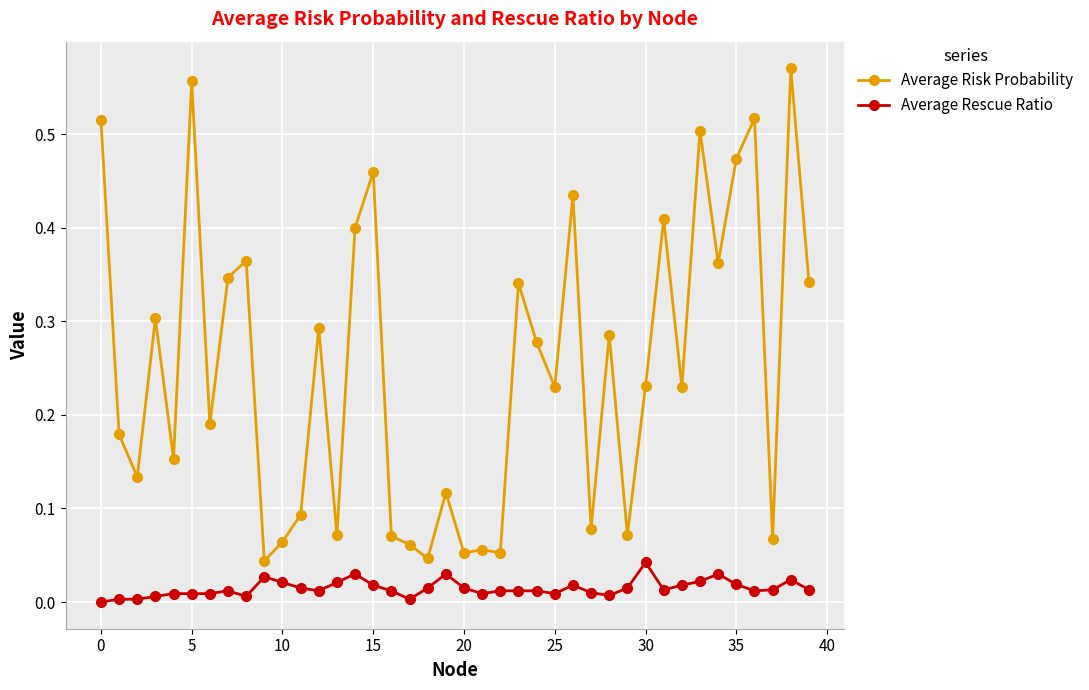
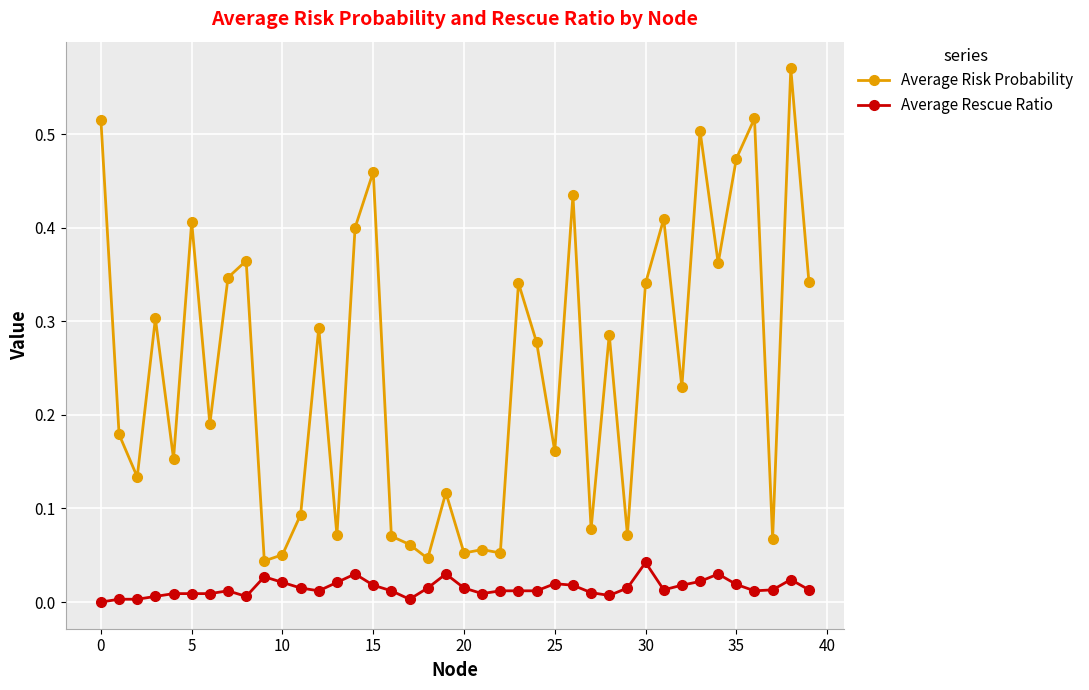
Average Risk Probability, 5: 0.56 -> 0.41
Average Risk Probability, 10: 0.06 -> 0.05
Average Risk Probability, 25: 0.23 -> 0.16
Average Rescue Ratio, 25: 0.01 -> 0.02
Average Risk Probability, 30: 0.23 -> 0.34
